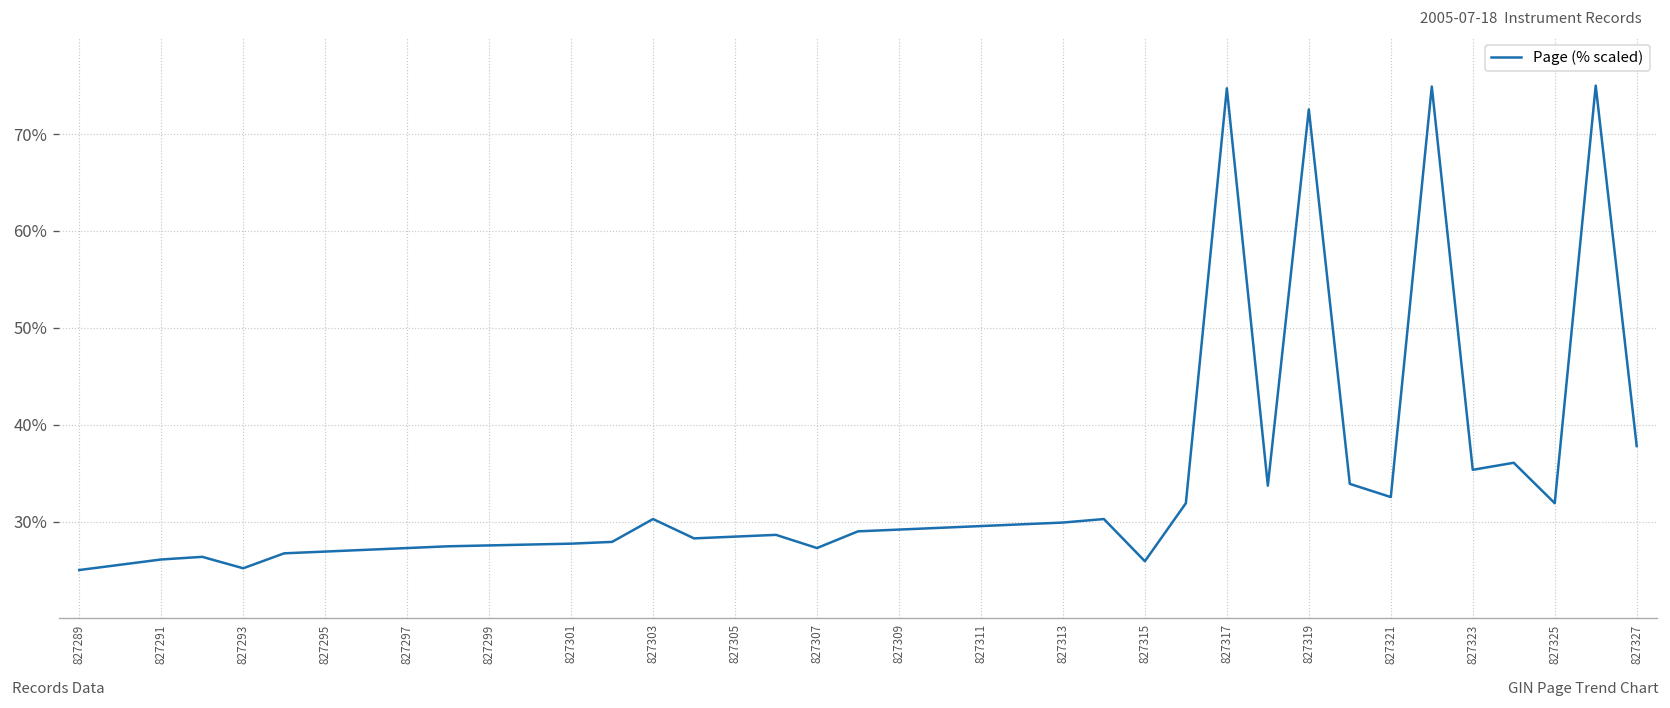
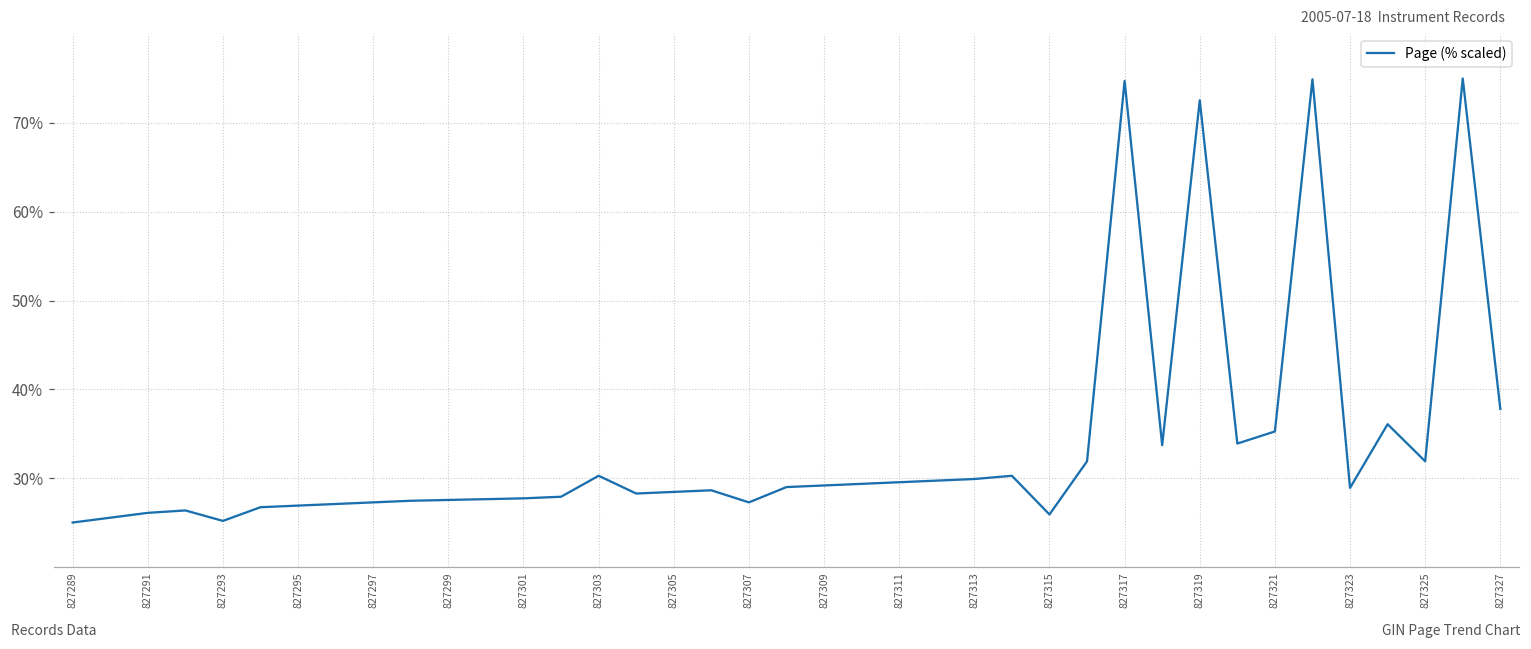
827321: 33% -> 35%
827323: 35% -> 29%
